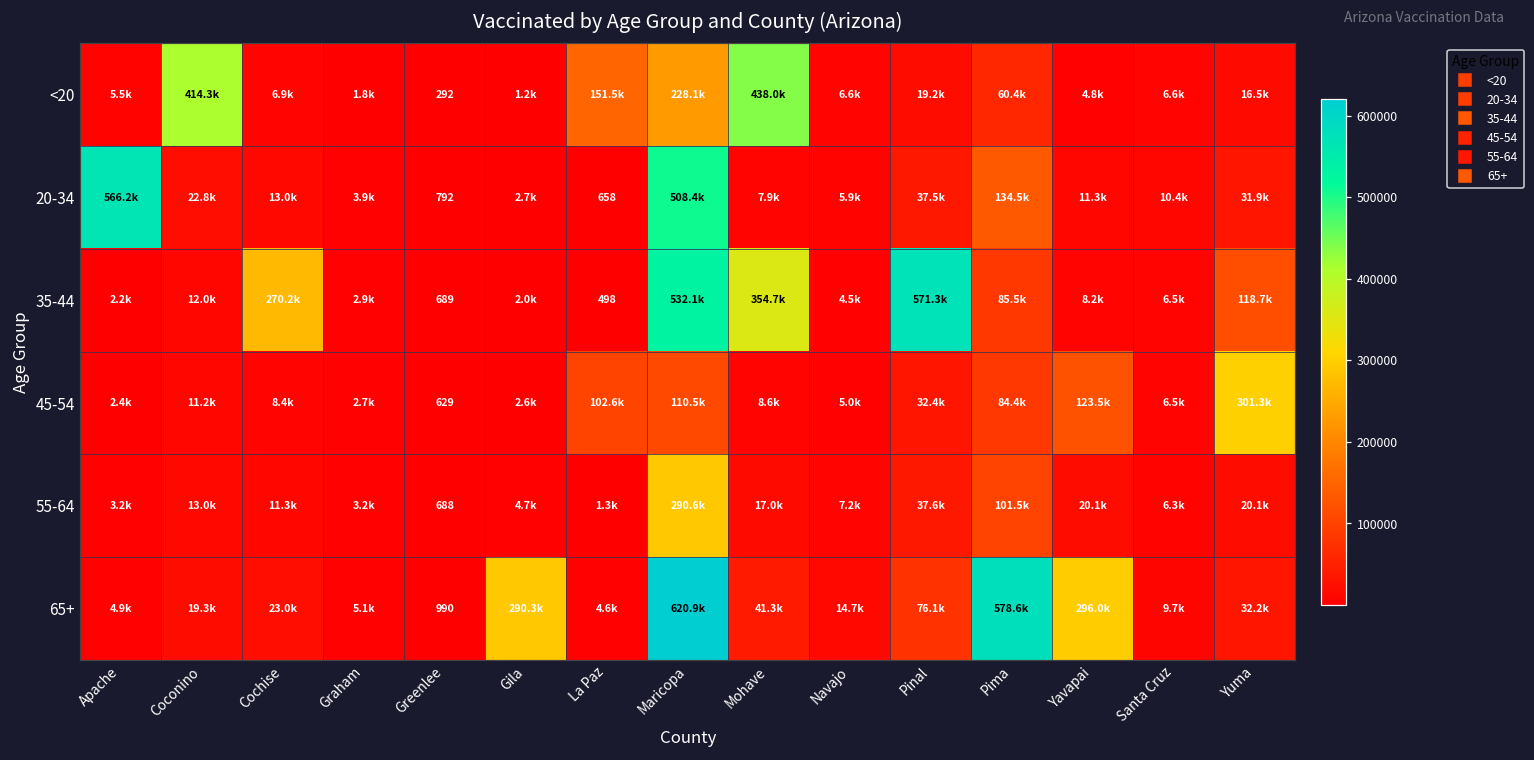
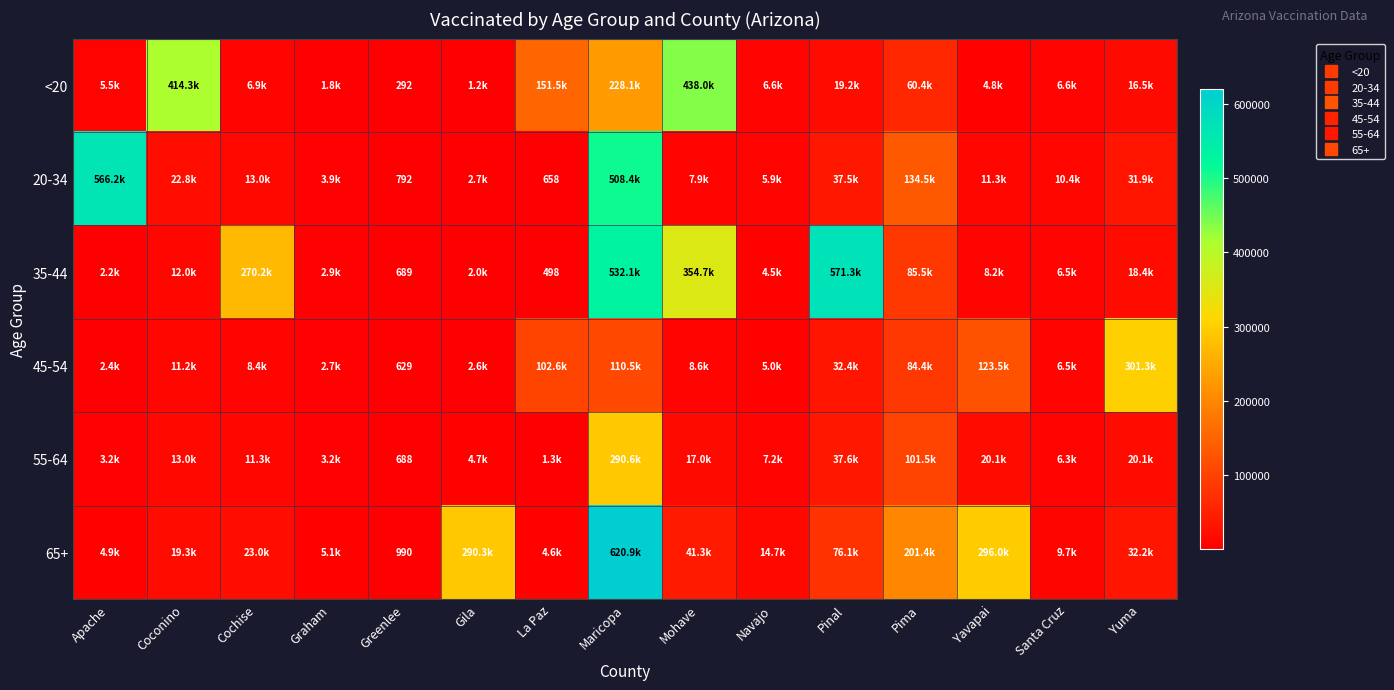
35-44, Yuma: 118.7k -> 18.4k
65+, Pima: 578.6k -> 201.4k
